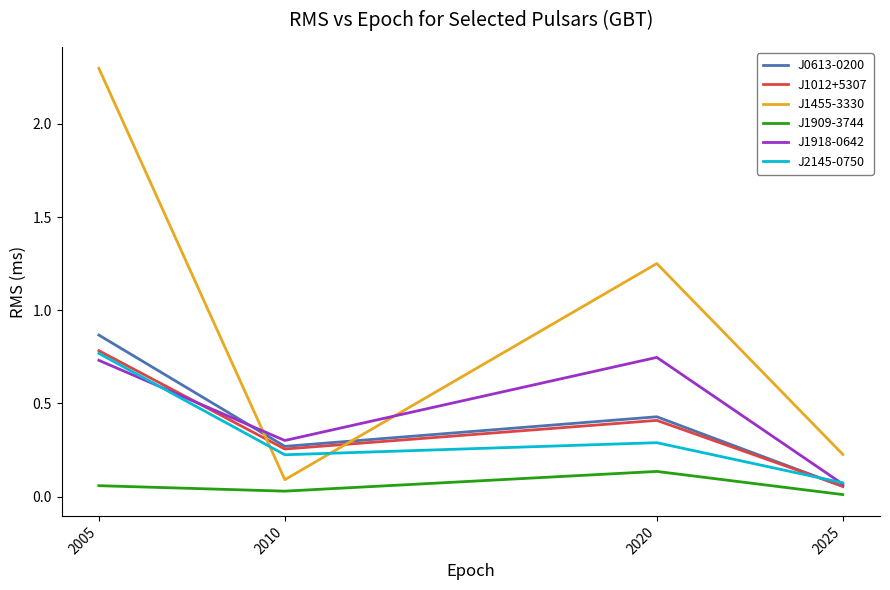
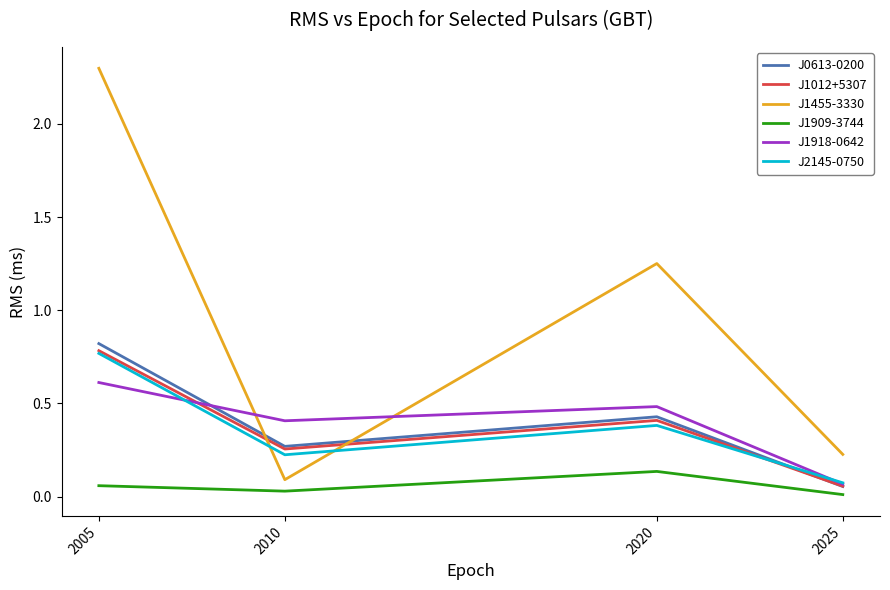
J0613-0200, 2005: 0.87 -> 0.82
J1918-0642, 2005: 0.73 -> 0.61
J1918-0642, 2010: 0.30 -> 0.41
J1918-0642, 2020: 0.75 -> 0.48
J2145-0750, 2020: 0.29 -> 0.38
